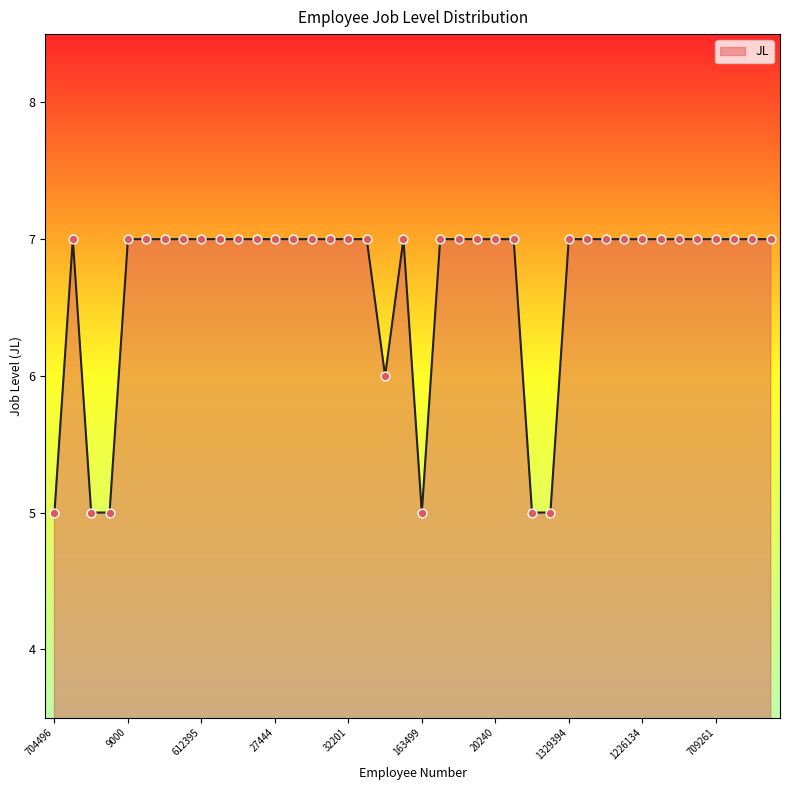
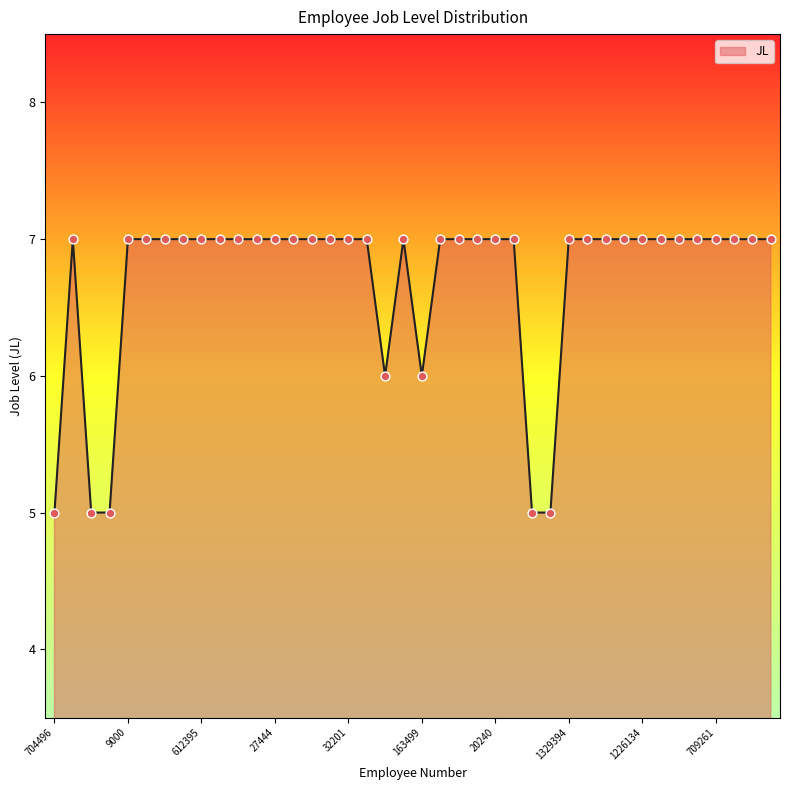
163499: 5 -> 6
